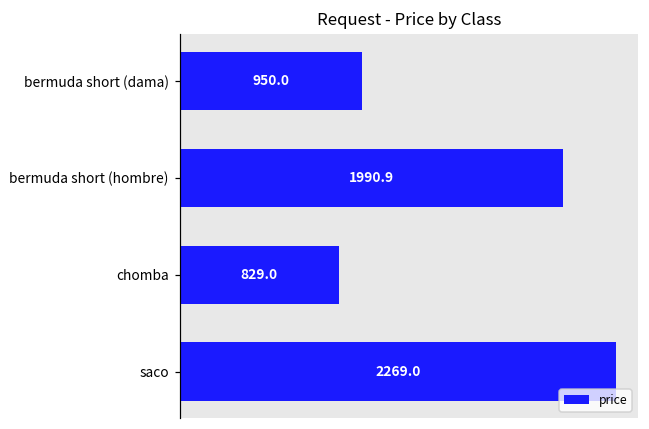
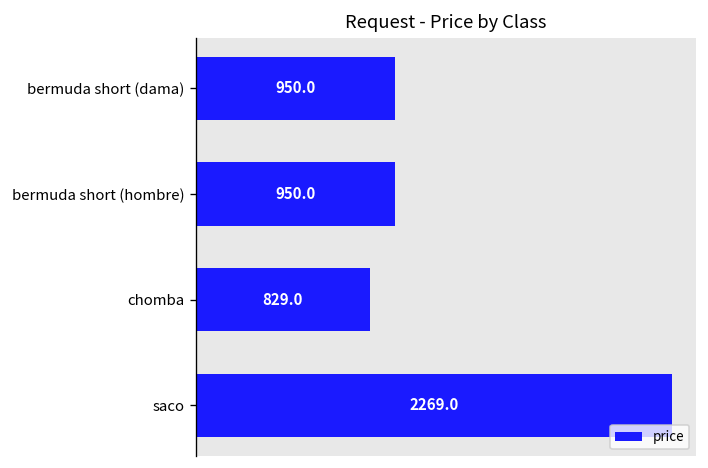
bermuda short (hombre): 1990.9 -> 950.0
